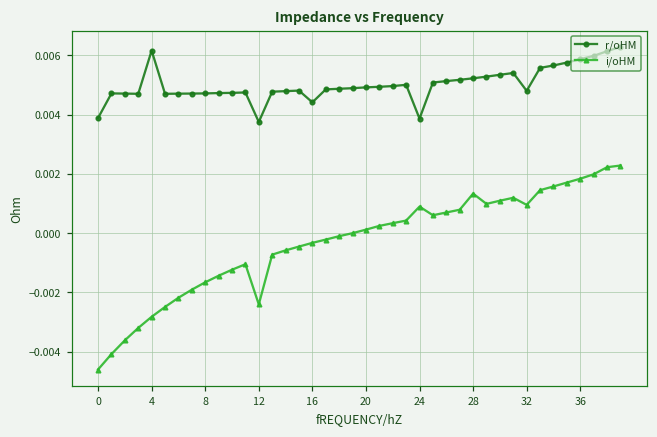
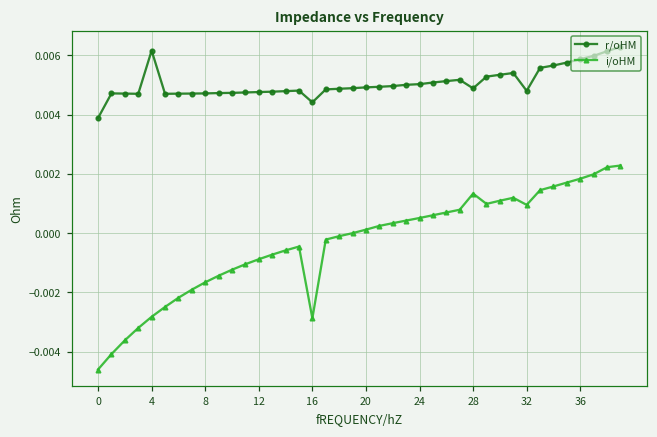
r/oHM, 12: 0.0038 -> 0.0048
i/oHM, 12: -0.0024 -> -0.0009
i/oHM, 16: -0.0003 -> -0.0029
r/oHM, 24: 0.0039 -> 0.0050
i/oHM, 24: 0.0009 -> 0.0005
r/oHM, 28: 0.0052 -> 0.0049
